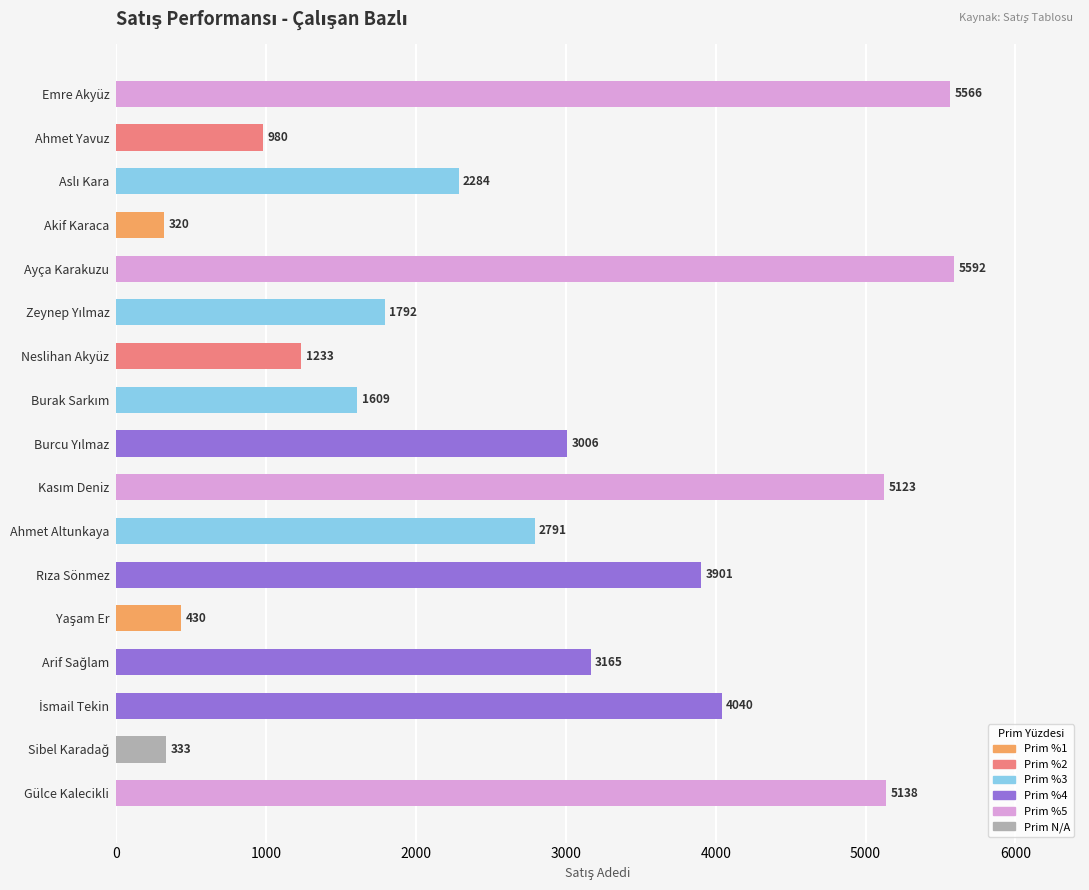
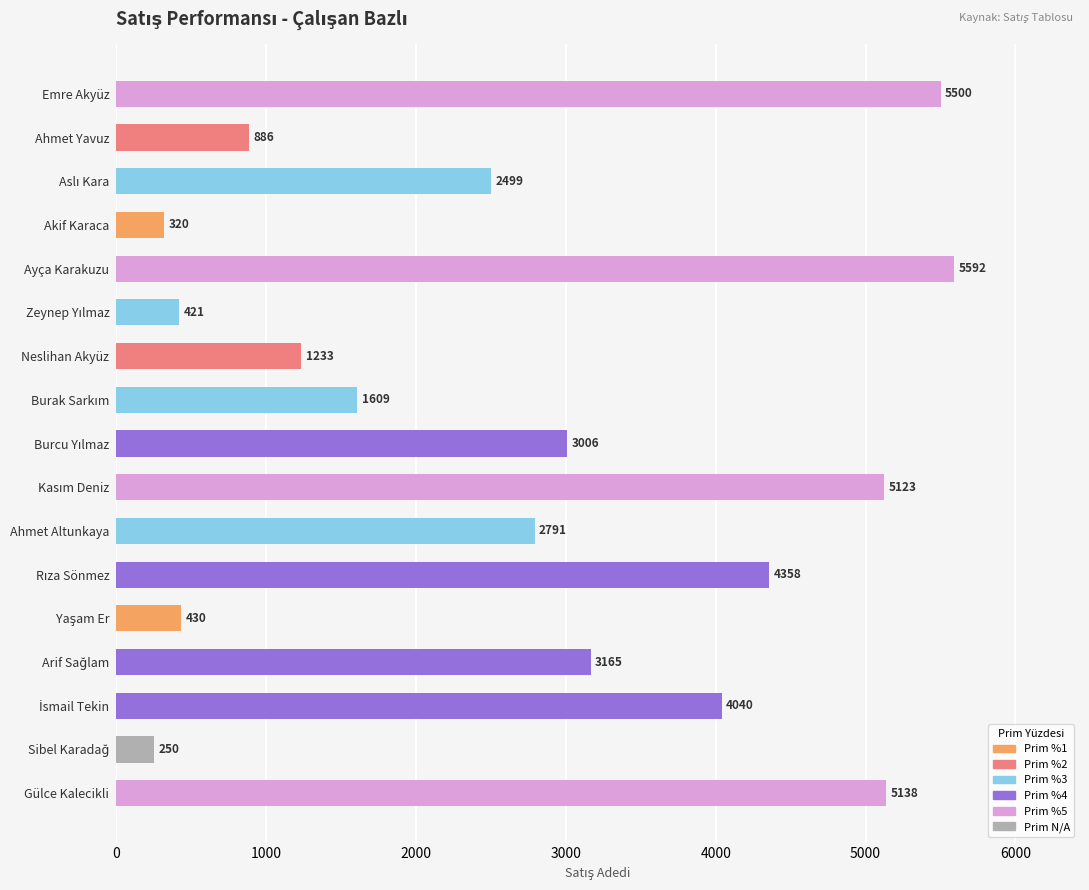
Emre Akyüz: 5566 -> 5500
Ahmet Yavuz: 980 -> 886
Aslı Kara: 2284 -> 2499
Zeynep Yılmaz: 1792 -> 421
Rıza Sönmez: 3901 -> 4358
Sibel Karadağ: 333 -> 250
